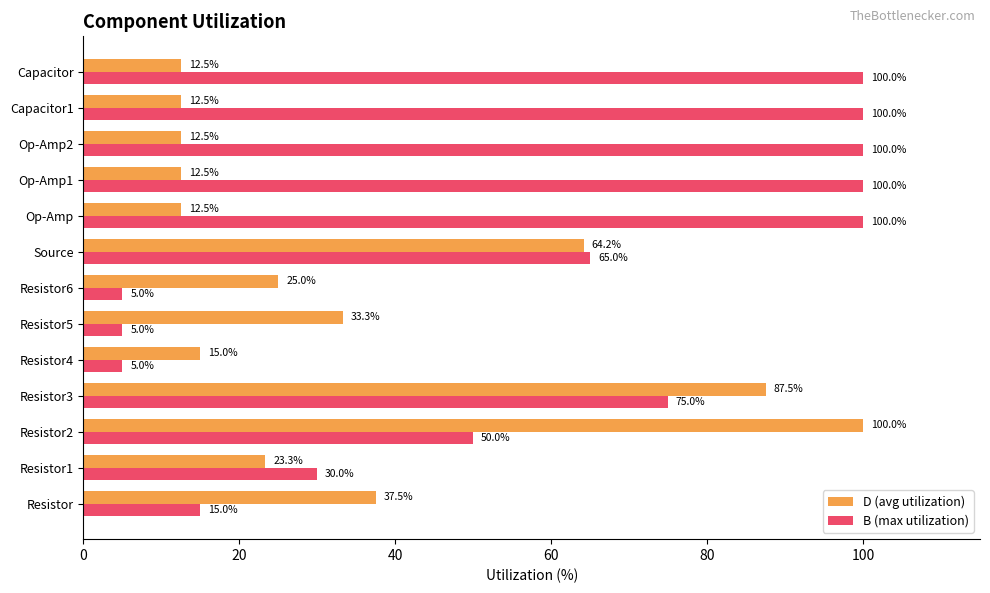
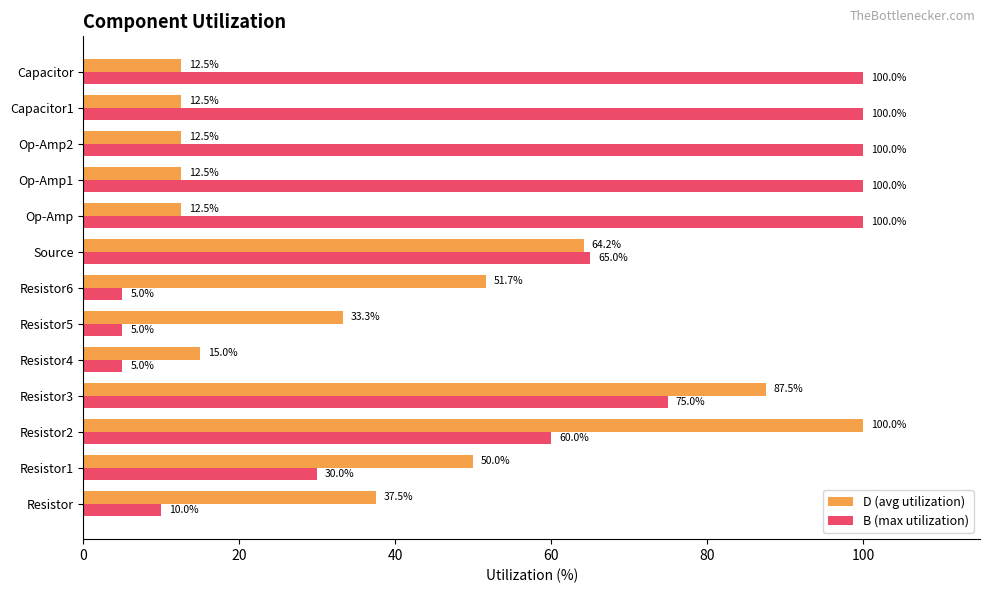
D (avg utilization), Resistor6: 25.0% -> 51.7%
B (max utilization), Resistor2: 50.0% -> 60.0%
D (avg utilization), Resistor1: 23.3% -> 50.0%
B (max utilization), Resistor: 15.0% -> 10.0%
